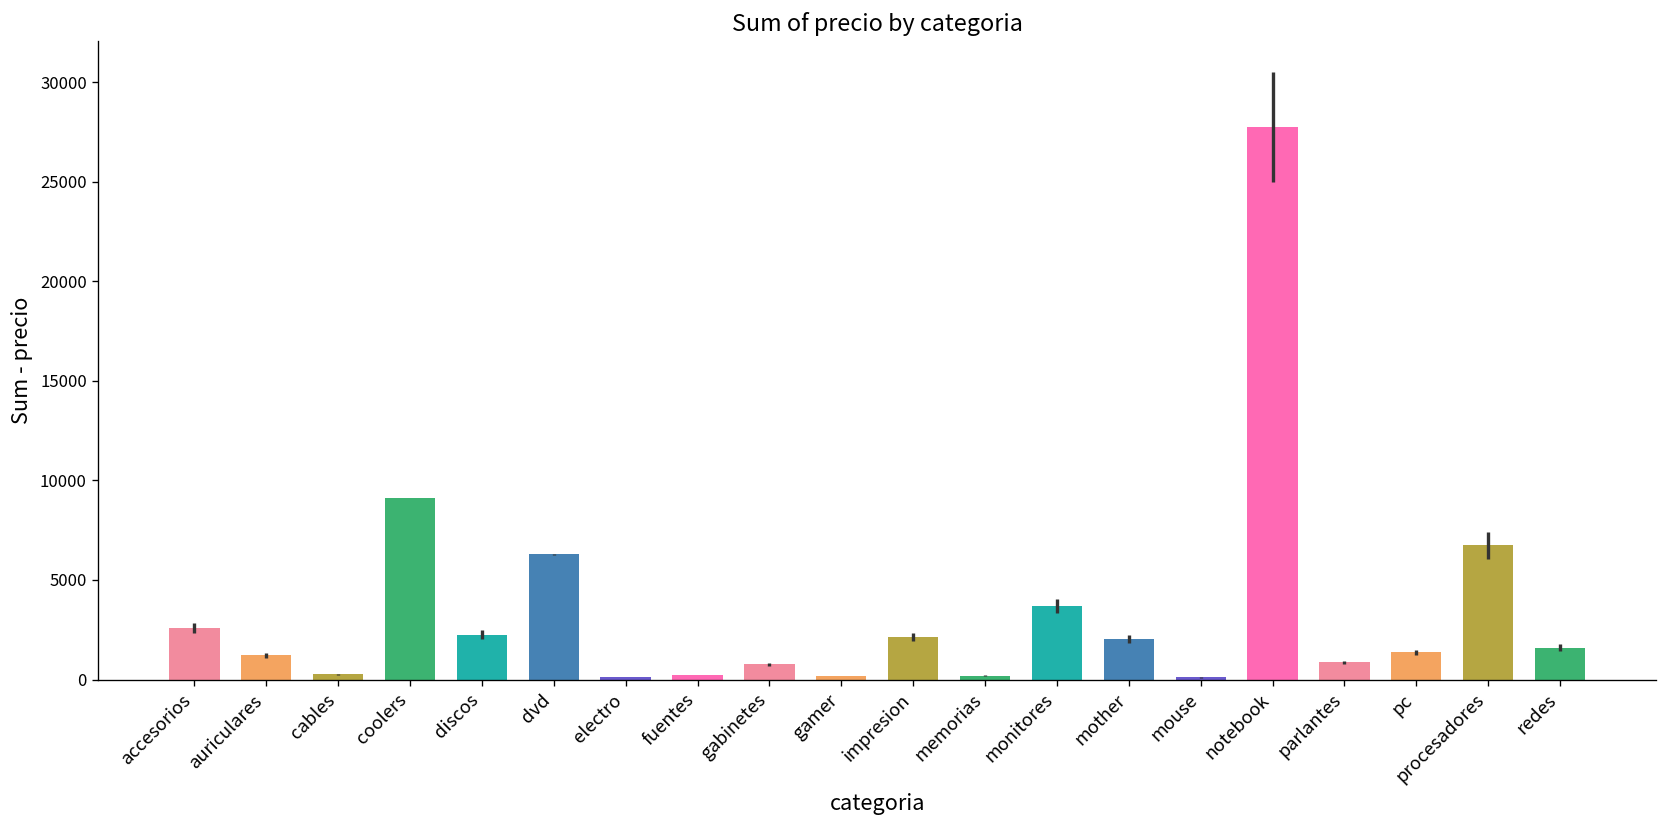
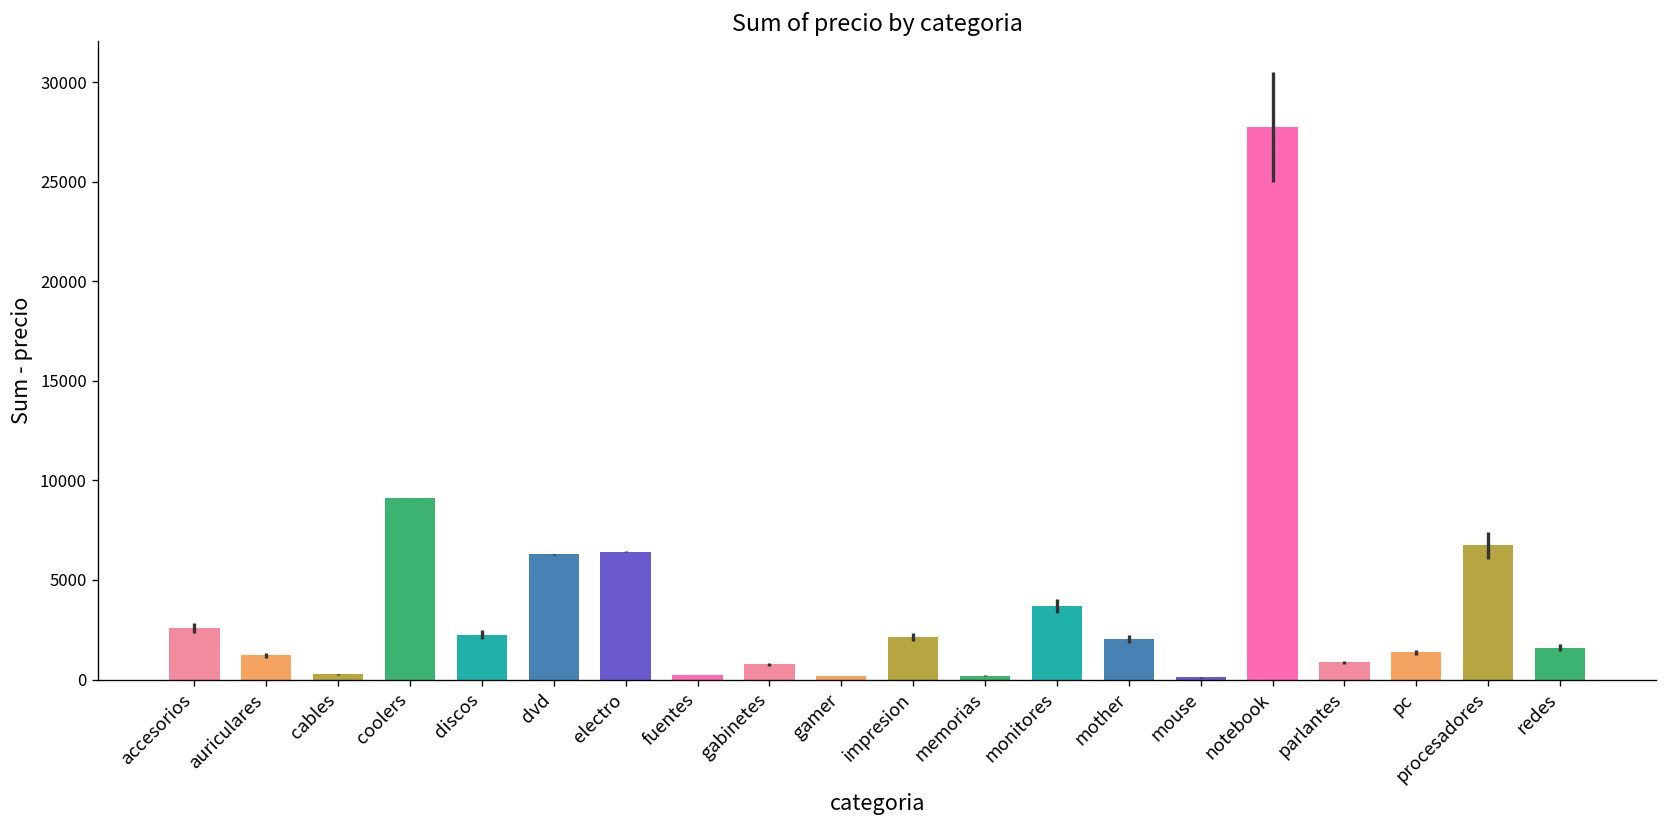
electro: 100 -> 6400
